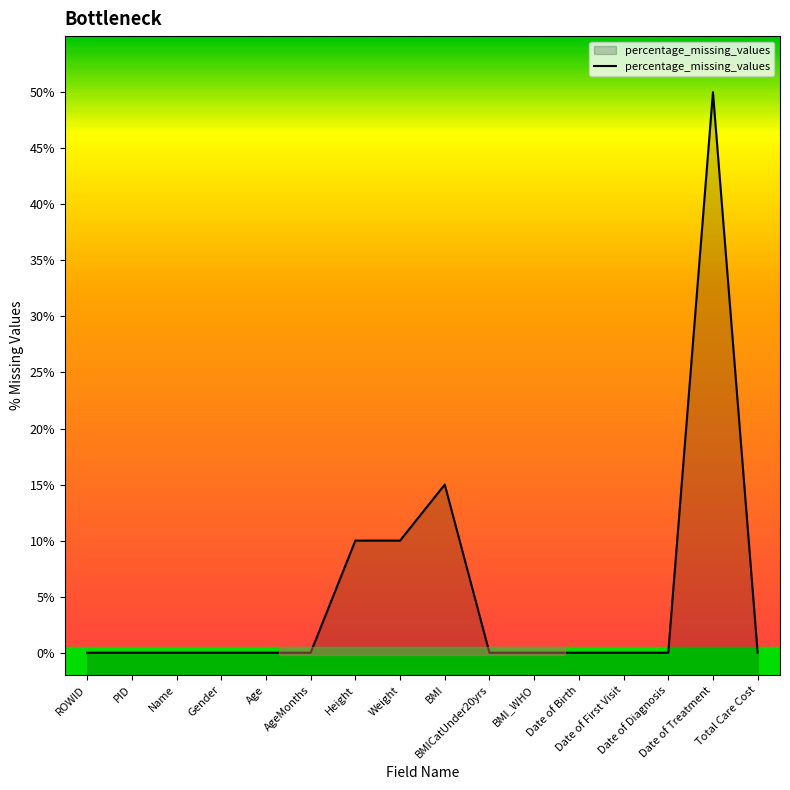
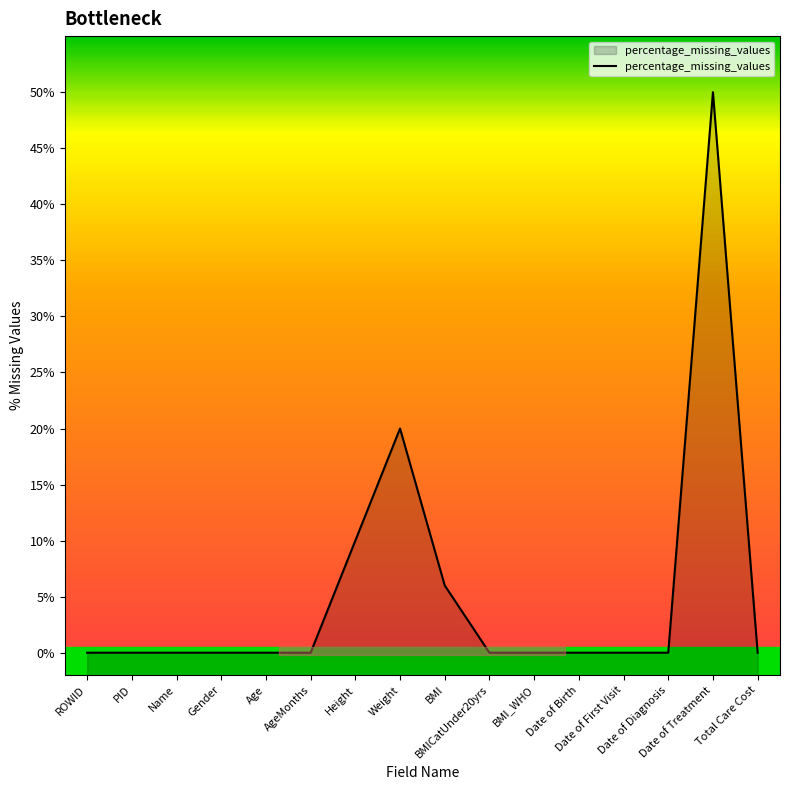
Weight: 10.0% -> 20.0%
BMI: 15.0% -> 6.0%
